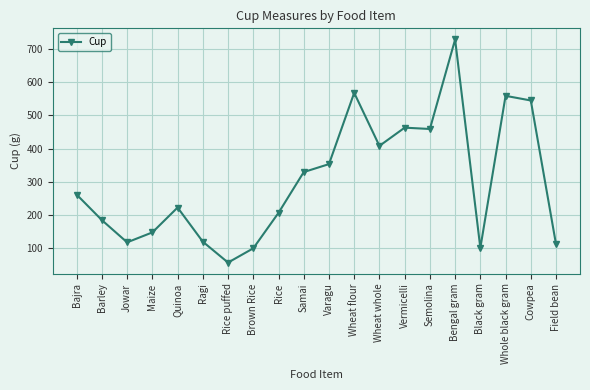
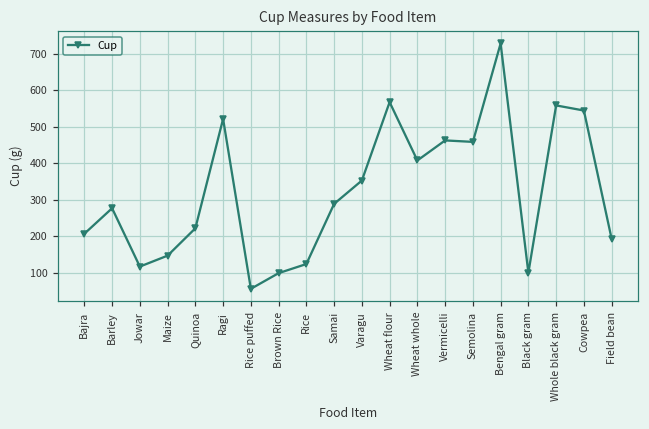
Bajra: 260 -> 210
Barley: 180 -> 280
Ragi: 120 -> 520
Rice: 210 -> 120
Samai: 330 -> 290
Field bean: 110 -> 190
